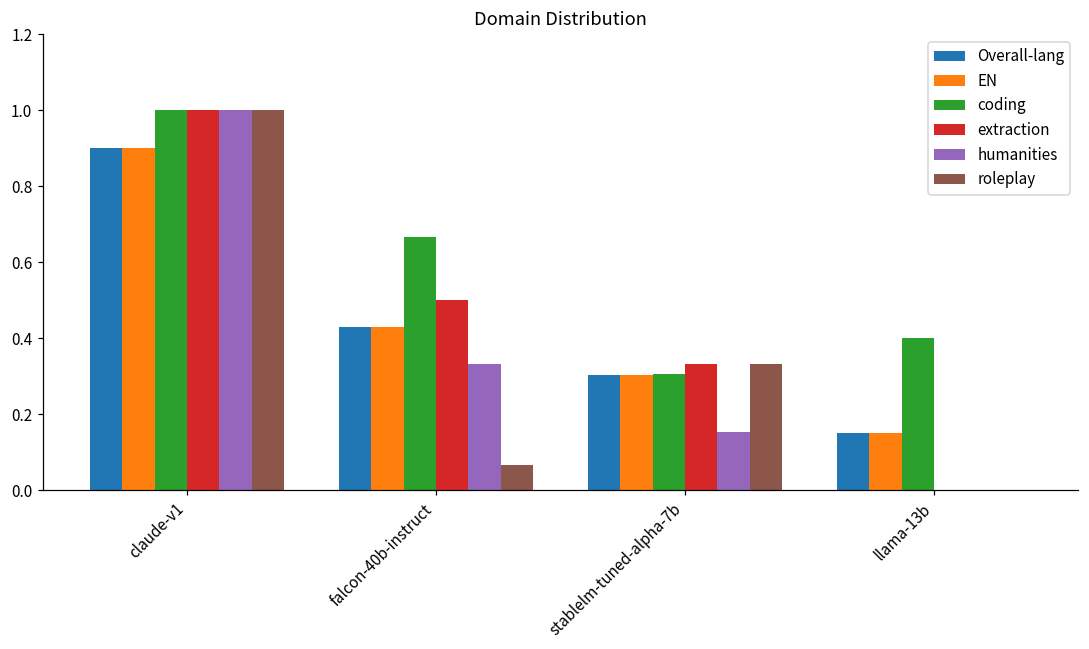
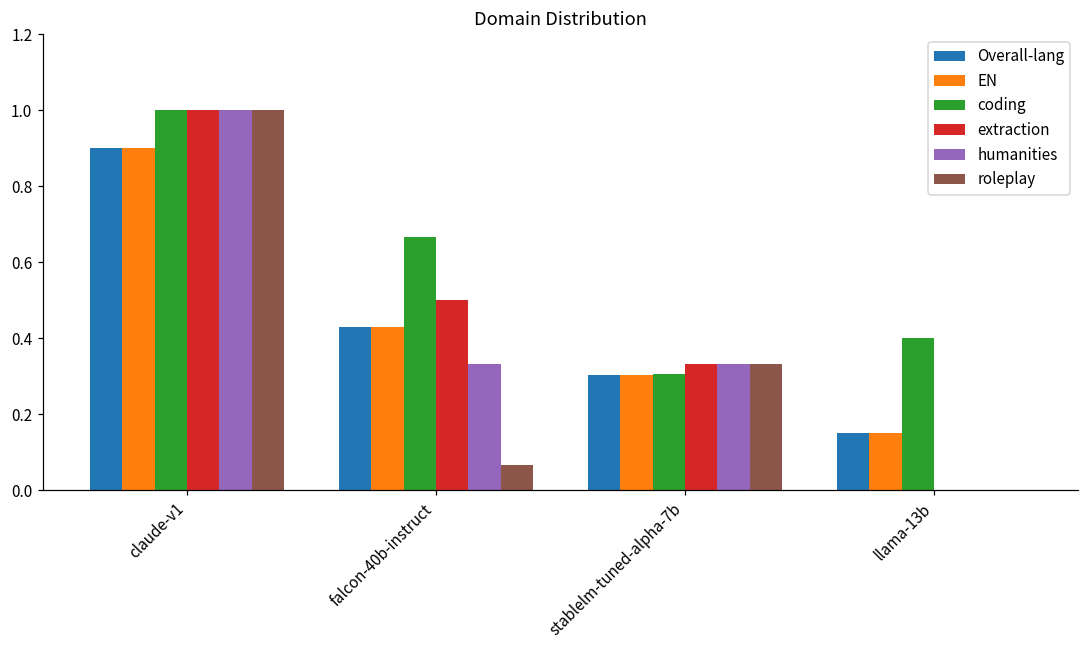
humanities, stablelm-tuned-alpha-7b: 0.15 -> 0.33
